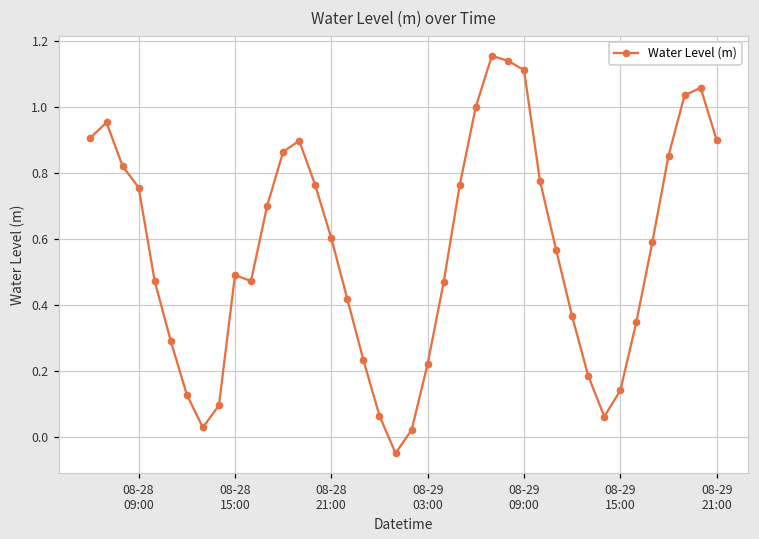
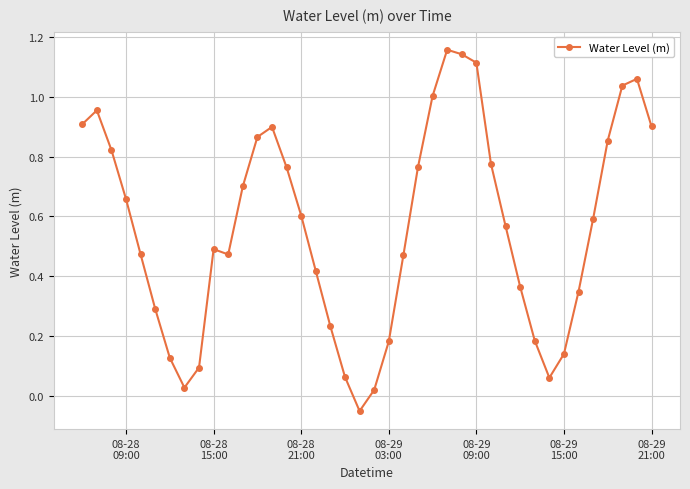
08-28 09:00: 0.76 -> 0.66
08-29 03:00: 0.22 -> 0.18
